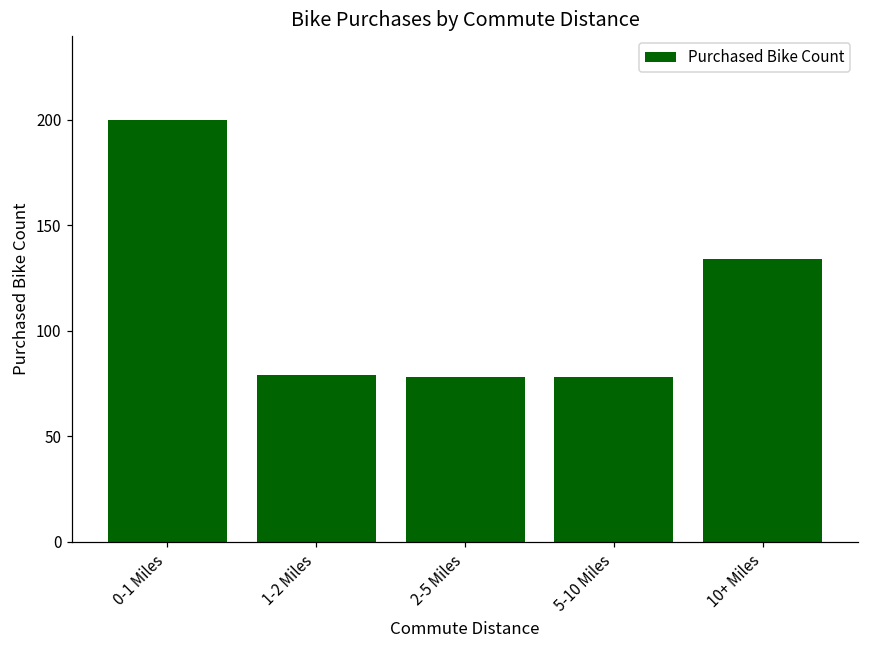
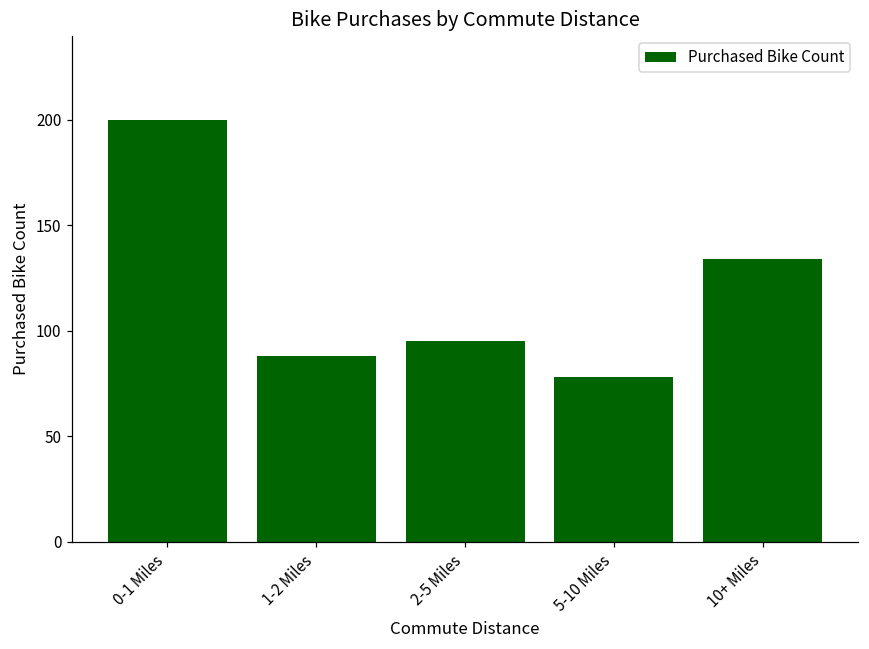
1-2 Miles: 79 -> 88
2-5 Miles: 78 -> 95
